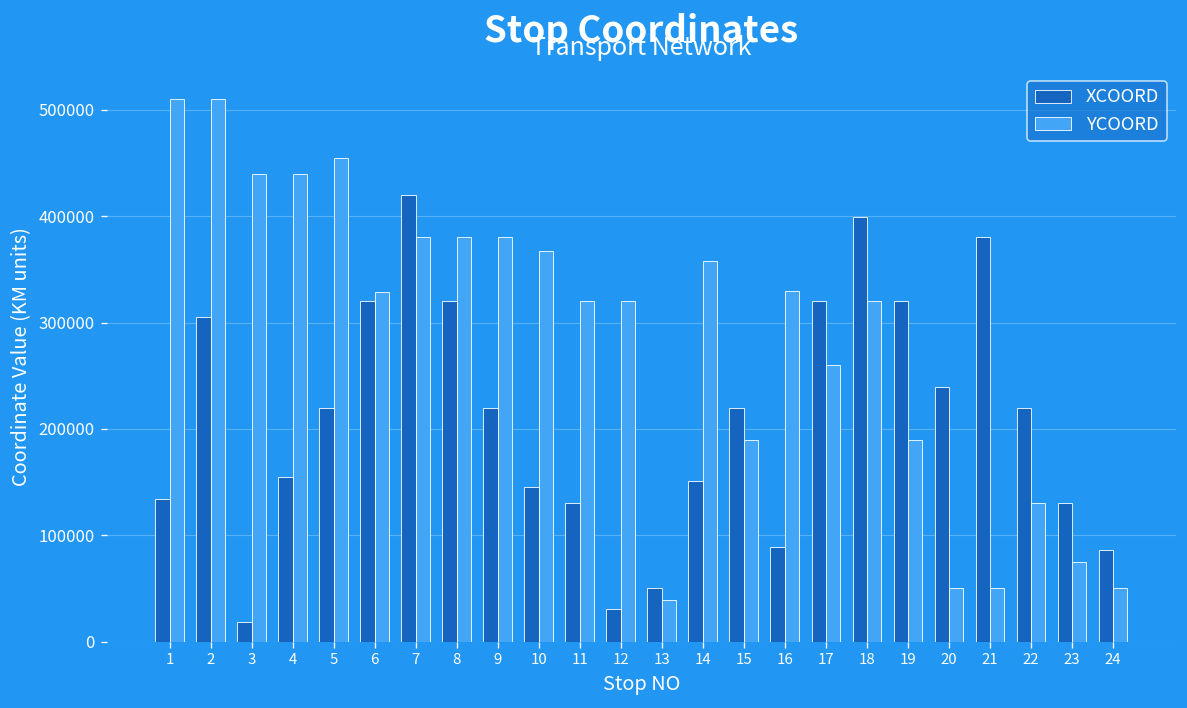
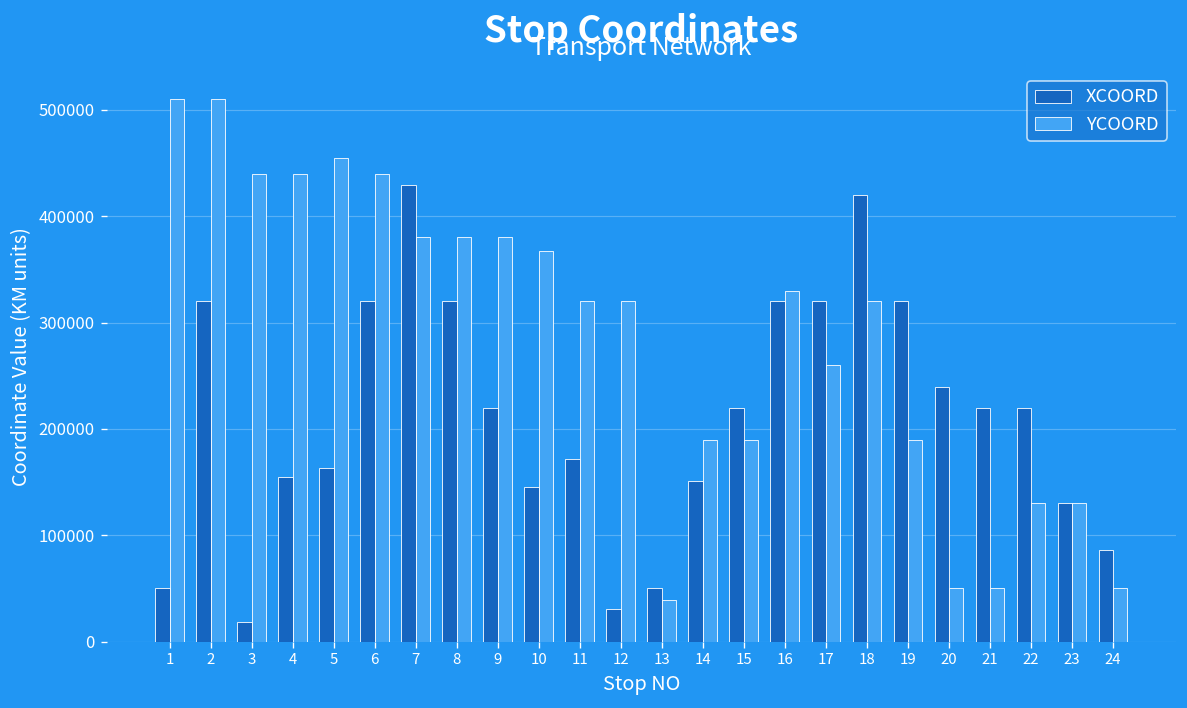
XCOORD, 1: 130000 -> 50000
XCOORD, 2: 310000 -> 320000
XCOORD, 5: 220000 -> 160000
YCOORD, 6: 330000 -> 440000
XCOORD, 7: 420000 -> 430000
XCOORD, 11: 130000 -> 170000
YCOORD, 14: 360000 -> 190000
XCOORD, 16: 90000 -> 320000
XCOORD, 18: 400000 -> 420000
XCOORD, 21: 380000 -> 220000
YCOORD, 23: 70000 -> 130000
